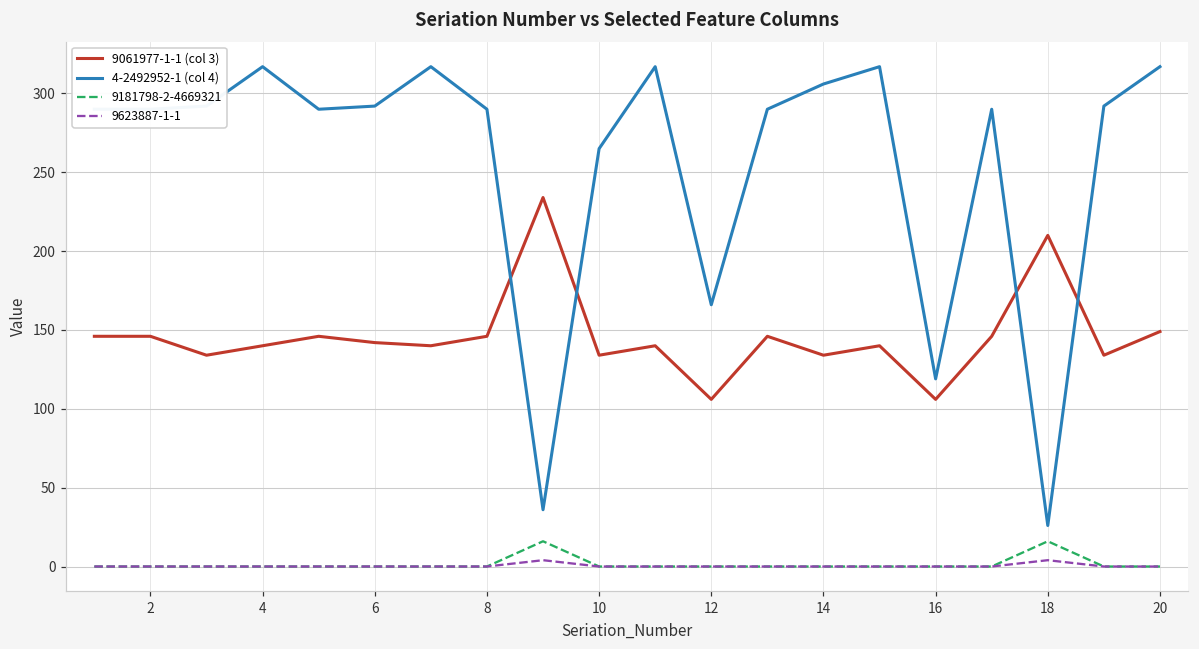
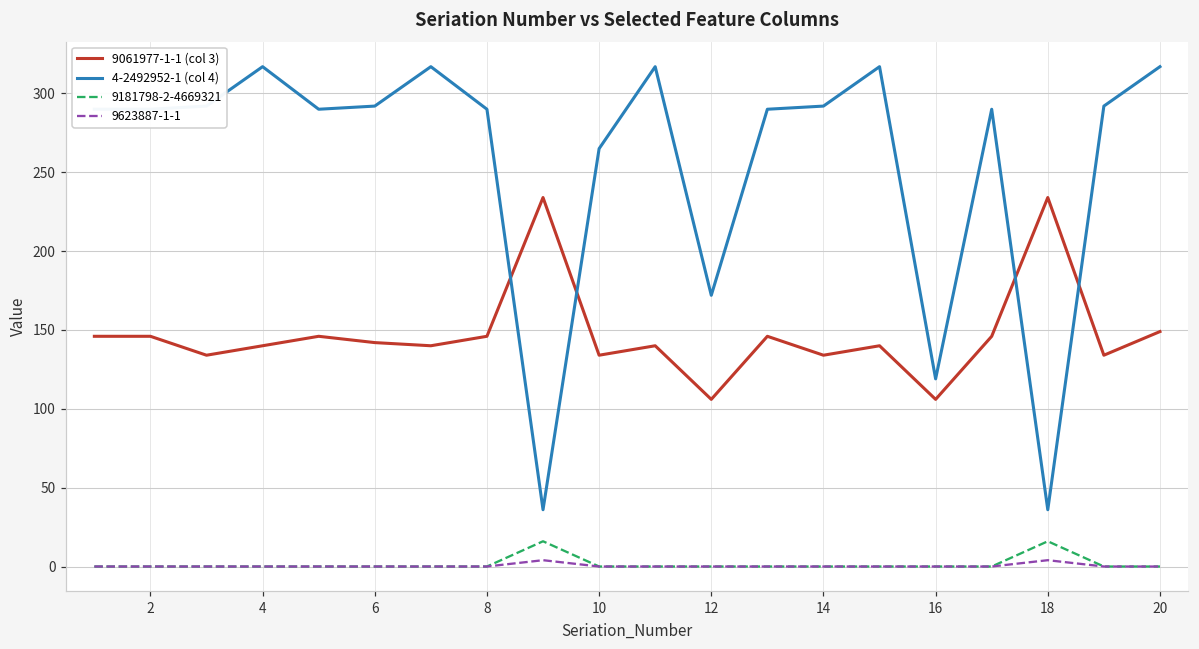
4-2492952-1 (col 4), 12: 166 -> 172
4-2492952-1 (col 4), 14: 306 -> 292
9061977-1-1 (col 3), 18: 210 -> 234
4-2492952-1 (col 4), 18: 26 -> 36
